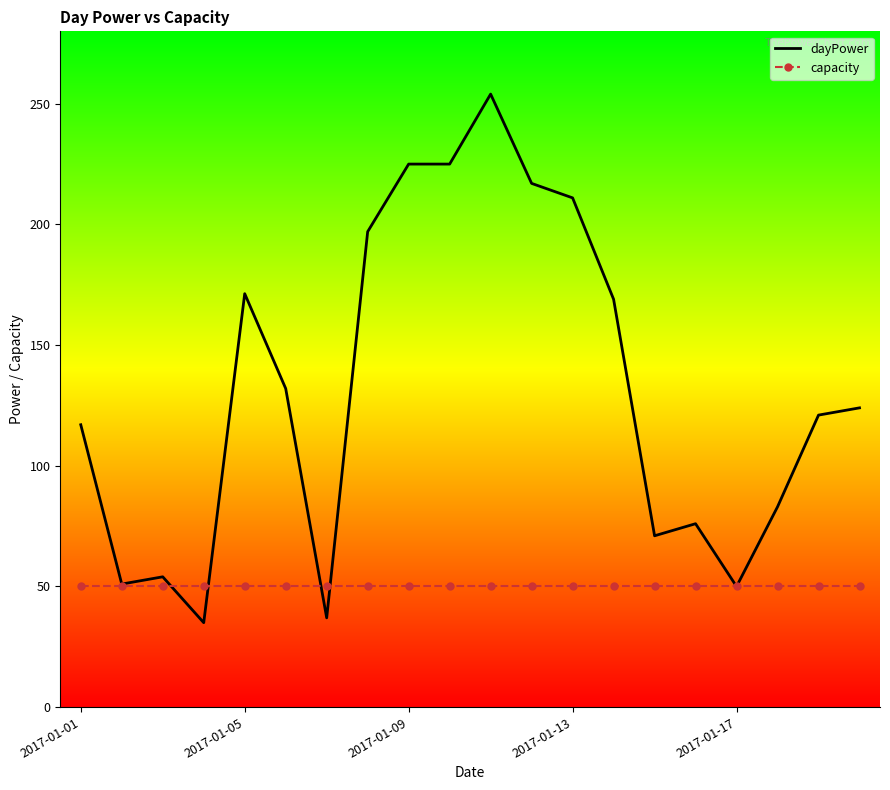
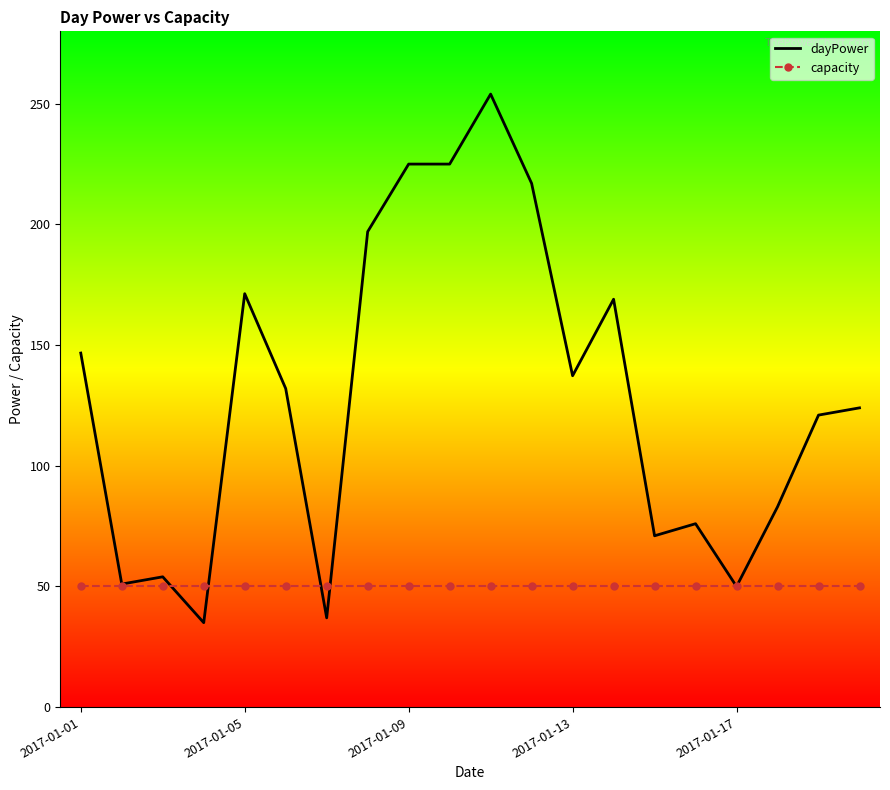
dayPower, 2017-01-01: 117 -> 147
dayPower, 2017-01-13: 211 -> 137
